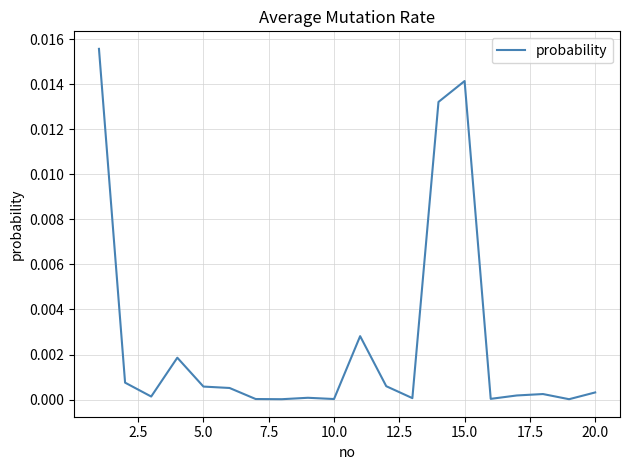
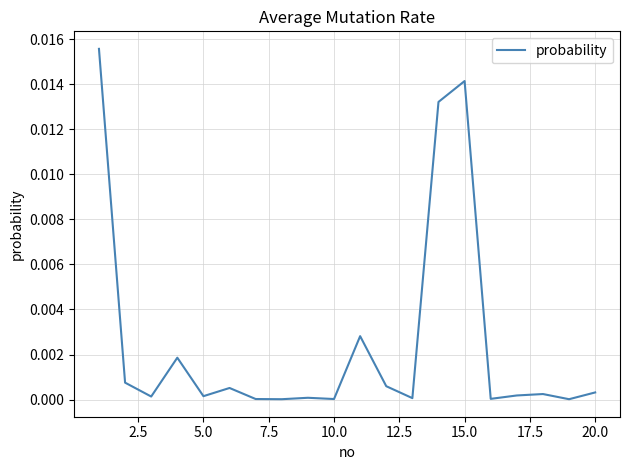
5.0: 0.0006 -> 0.0002
